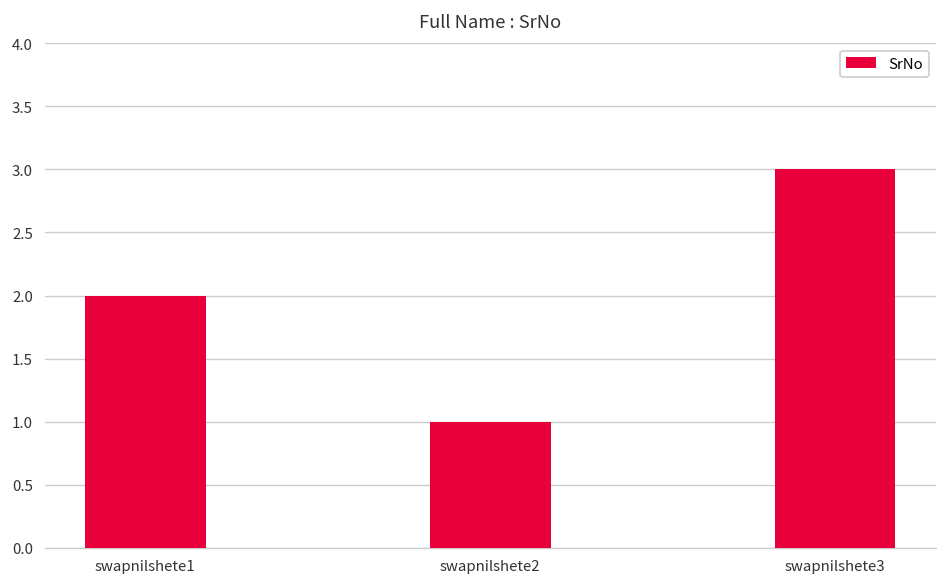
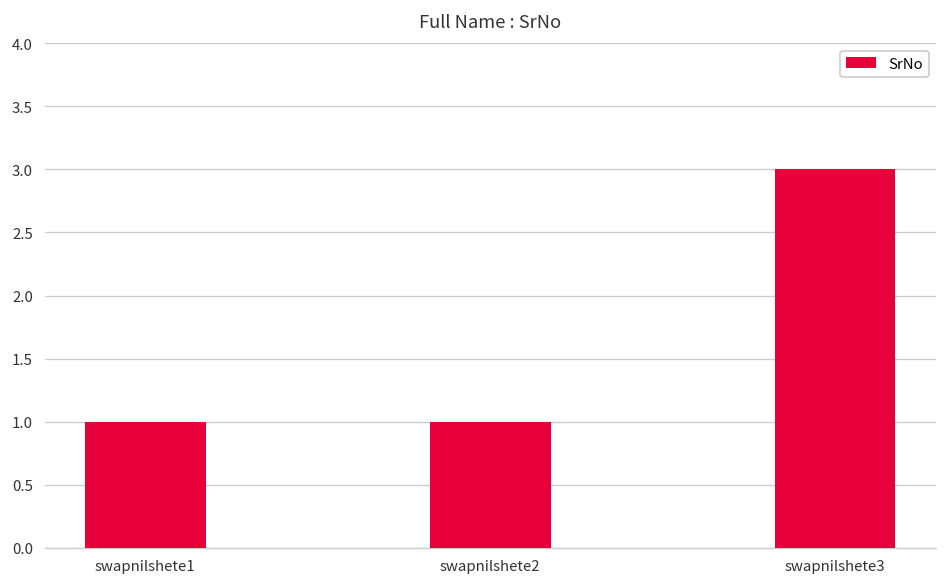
swapnilshete1: 2 -> 1
